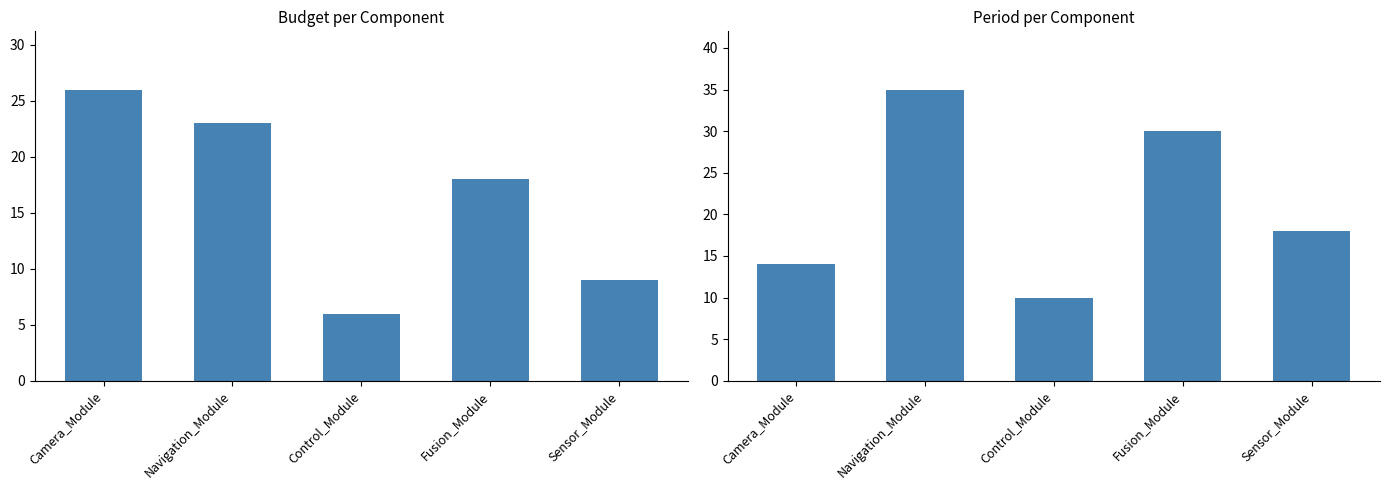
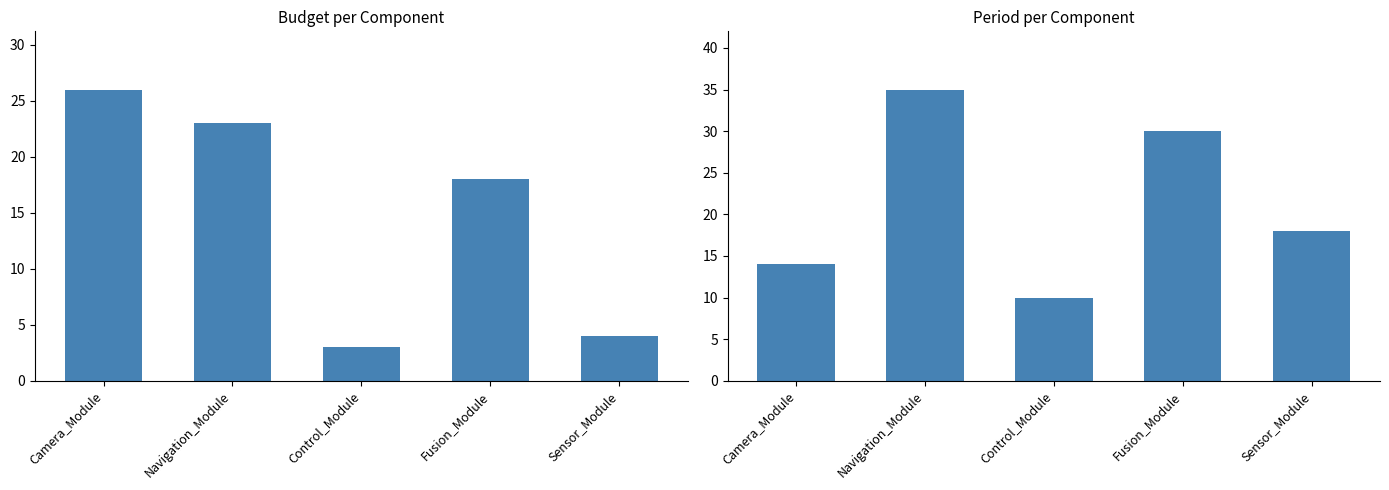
Budget per Component, Control_Module: 6 -> 3
Budget per Component, Sensor_Module: 9 -> 4
